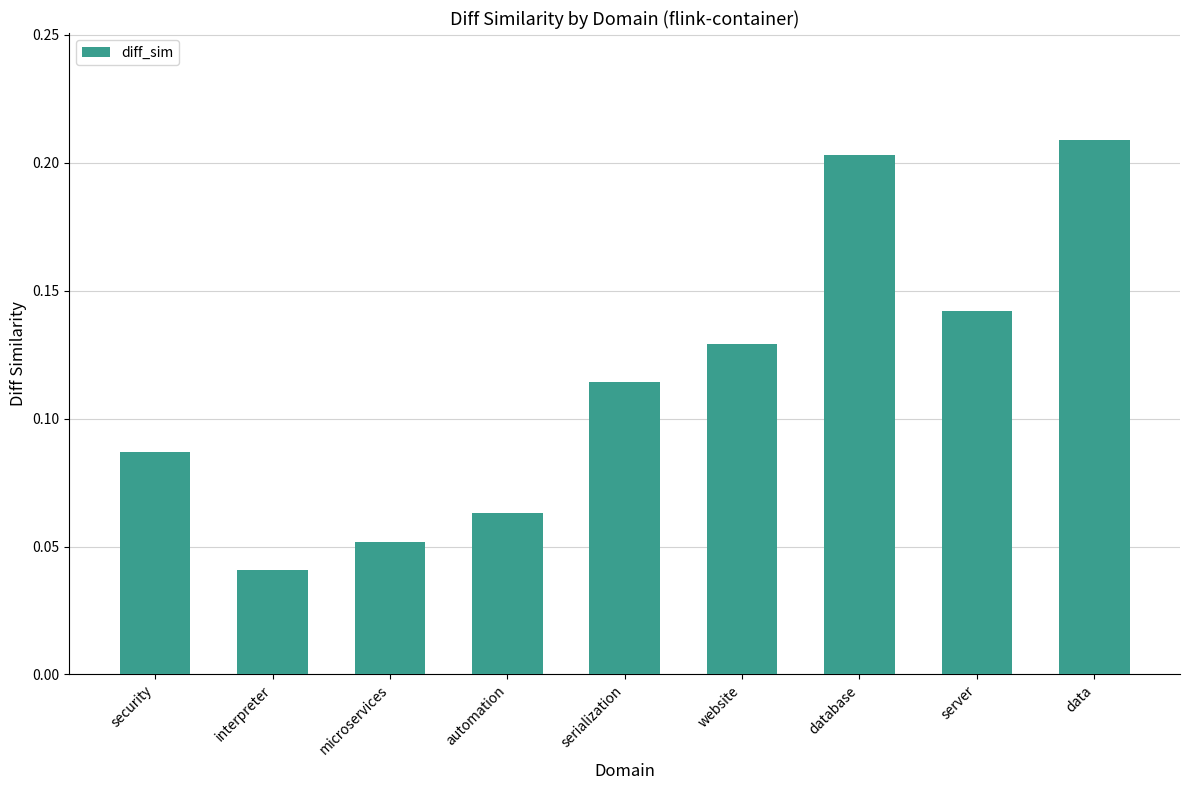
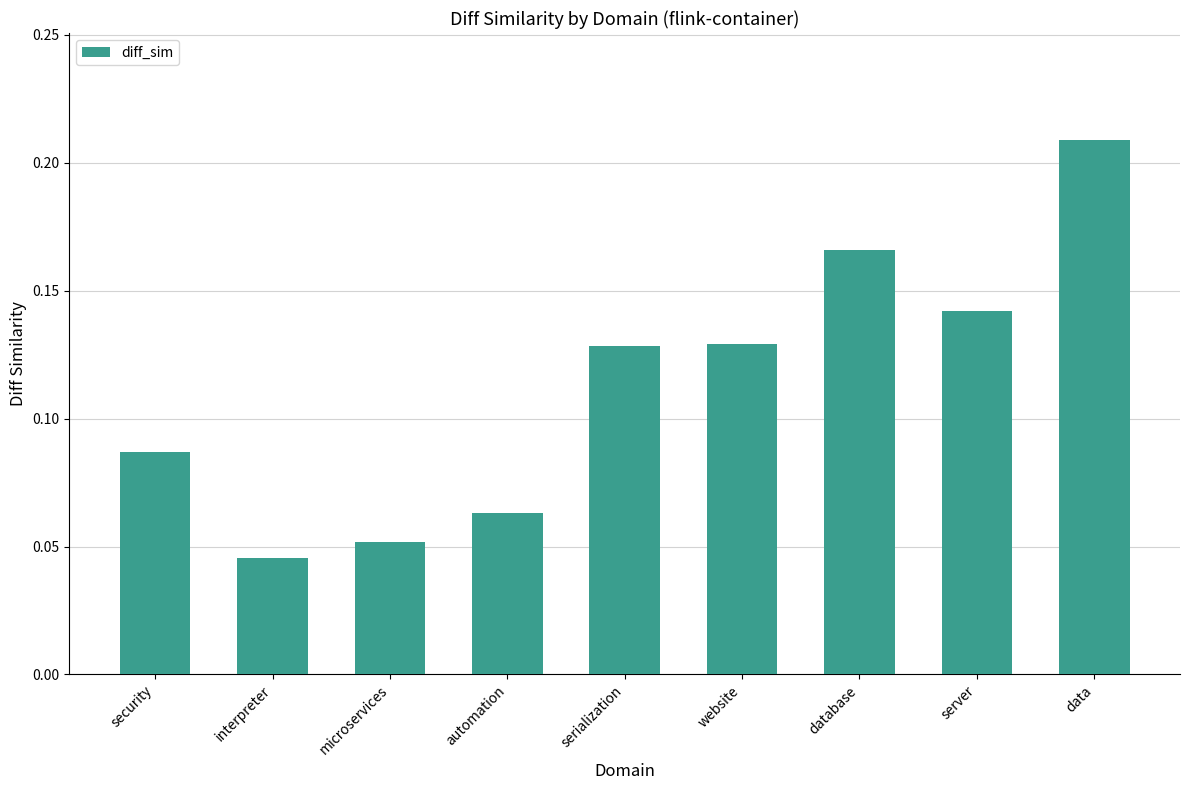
interpreter: 0.041 -> 0.046
serialization: 0.114 -> 0.128
database: 0.203 -> 0.166
